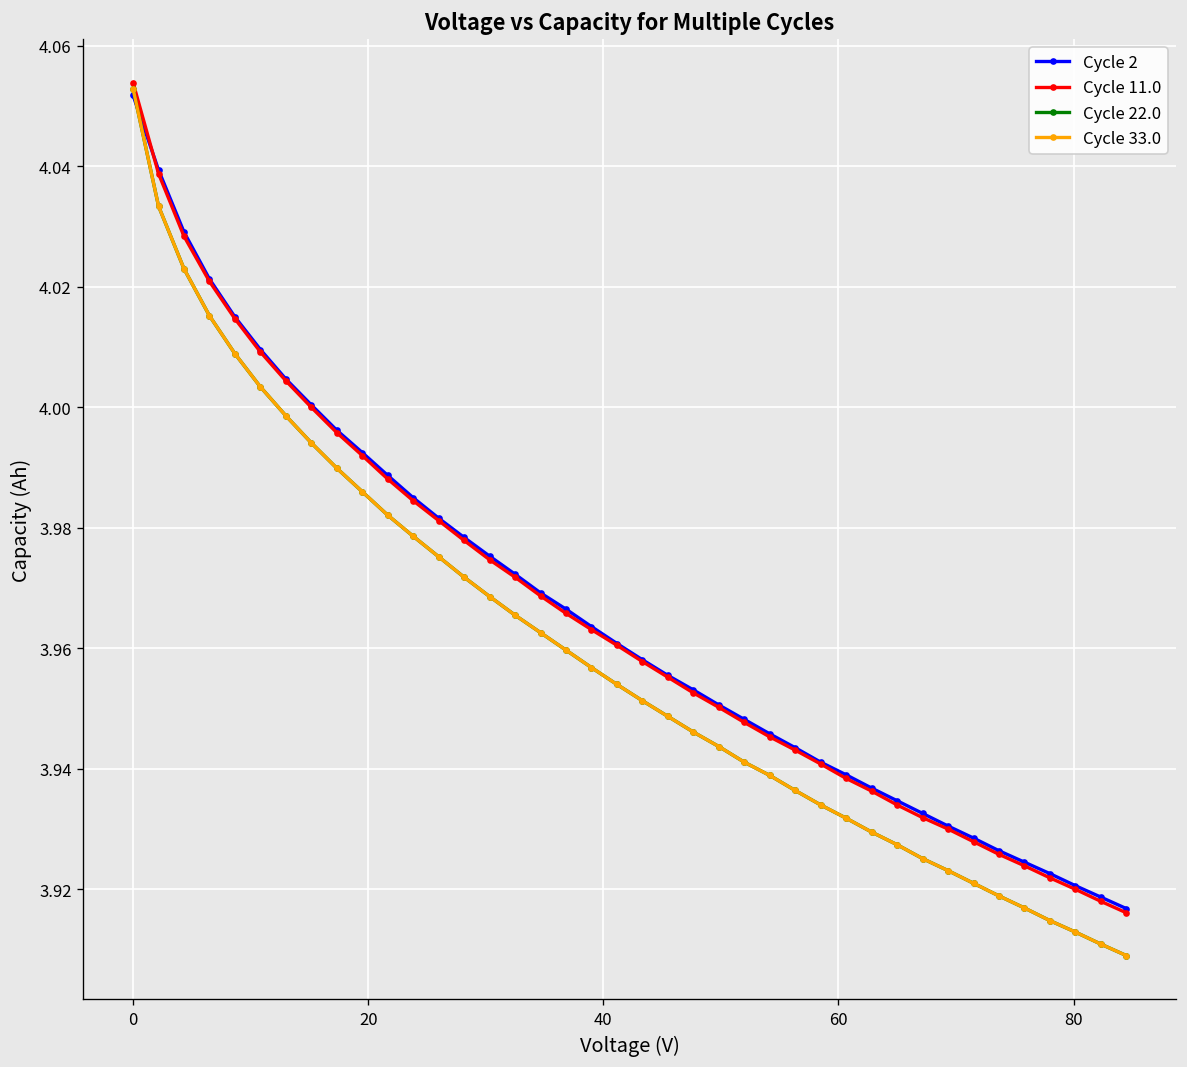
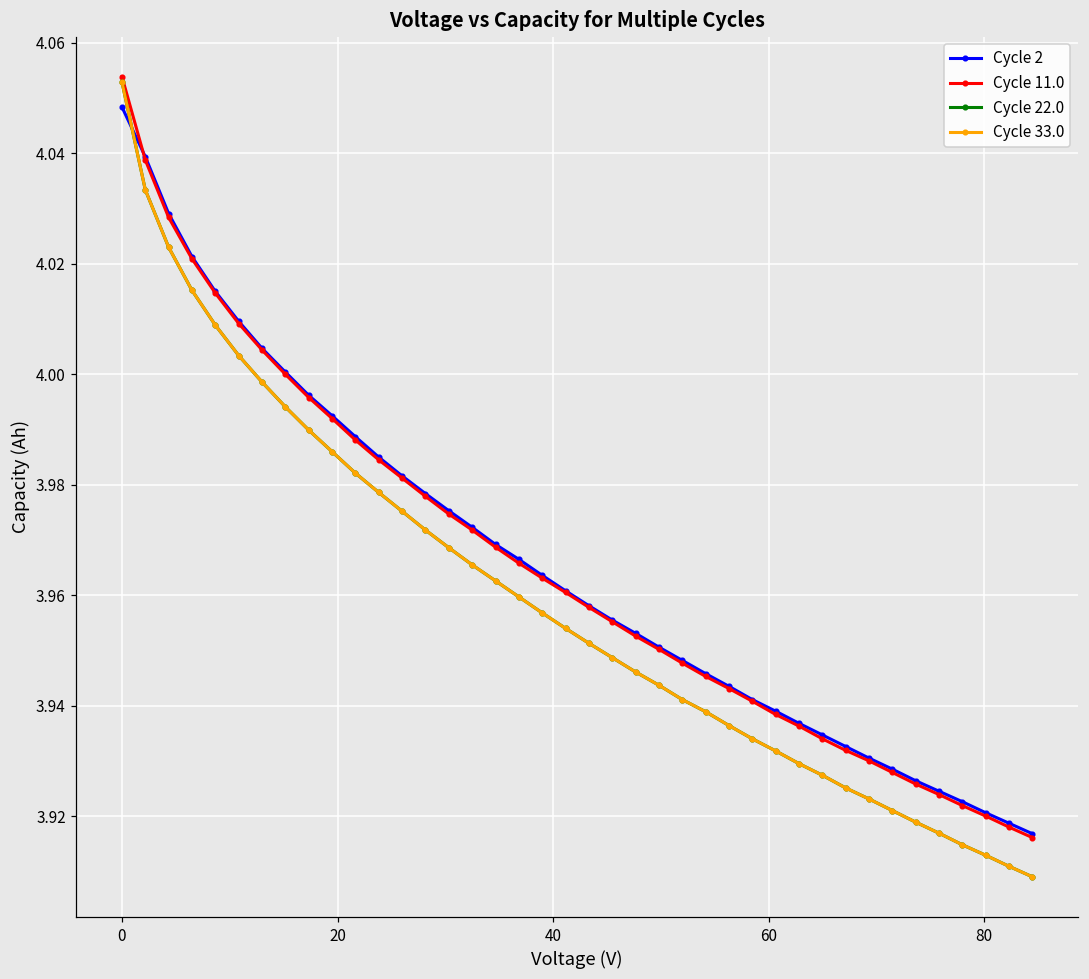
Cycle 2, 0: 4.052 -> 4.048
